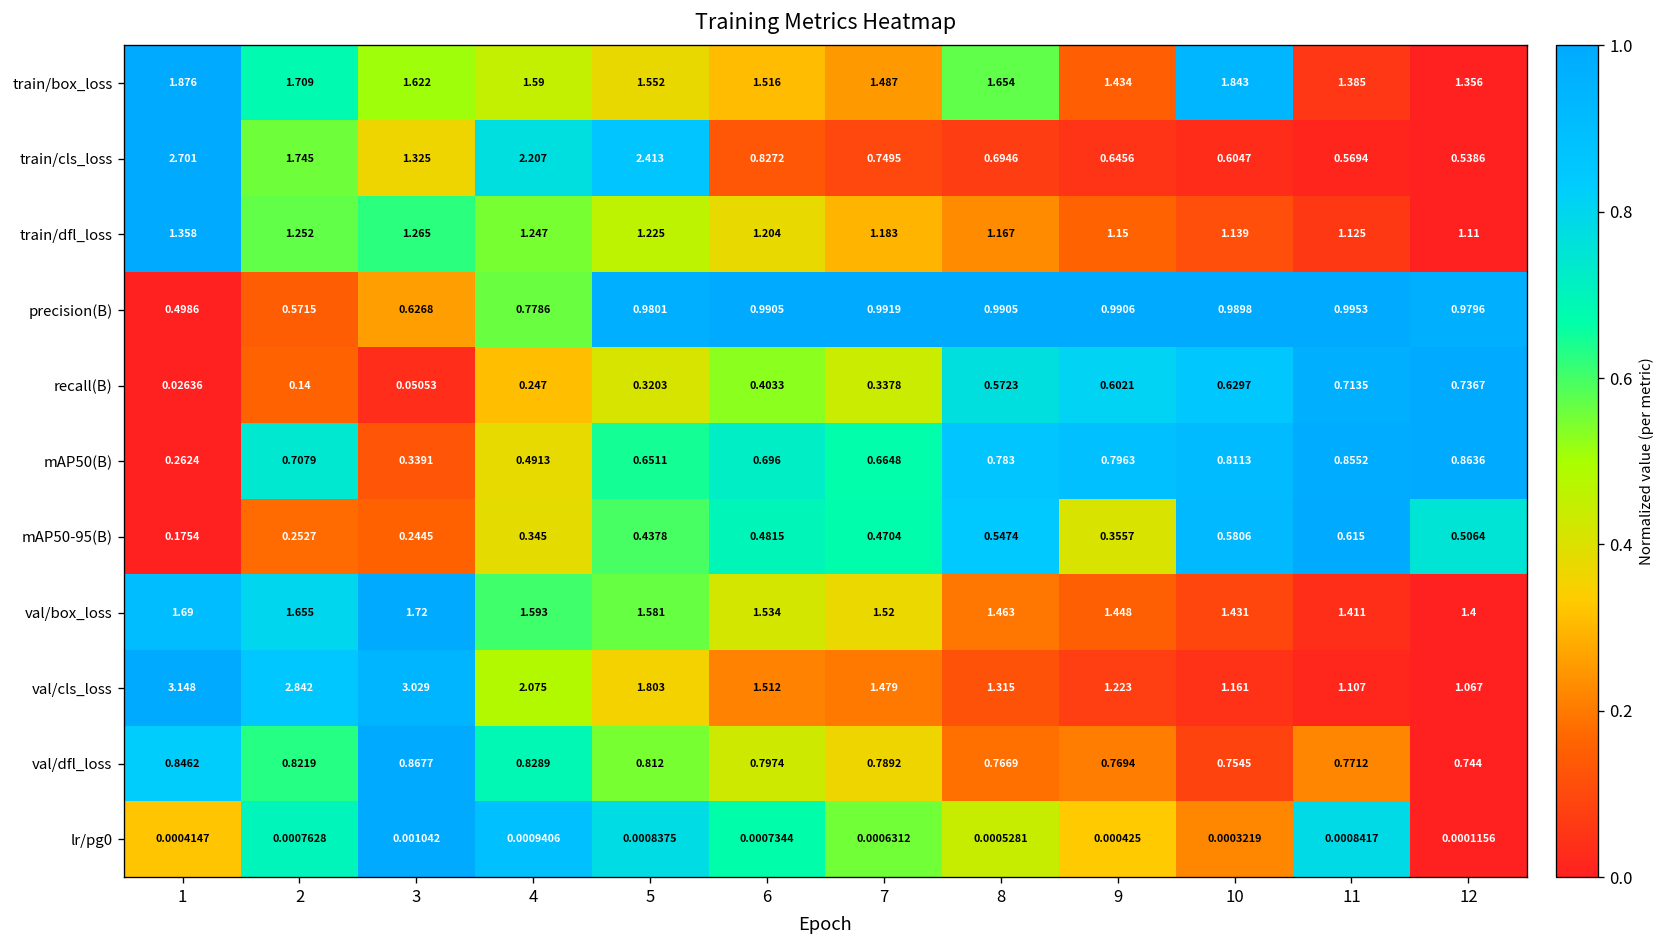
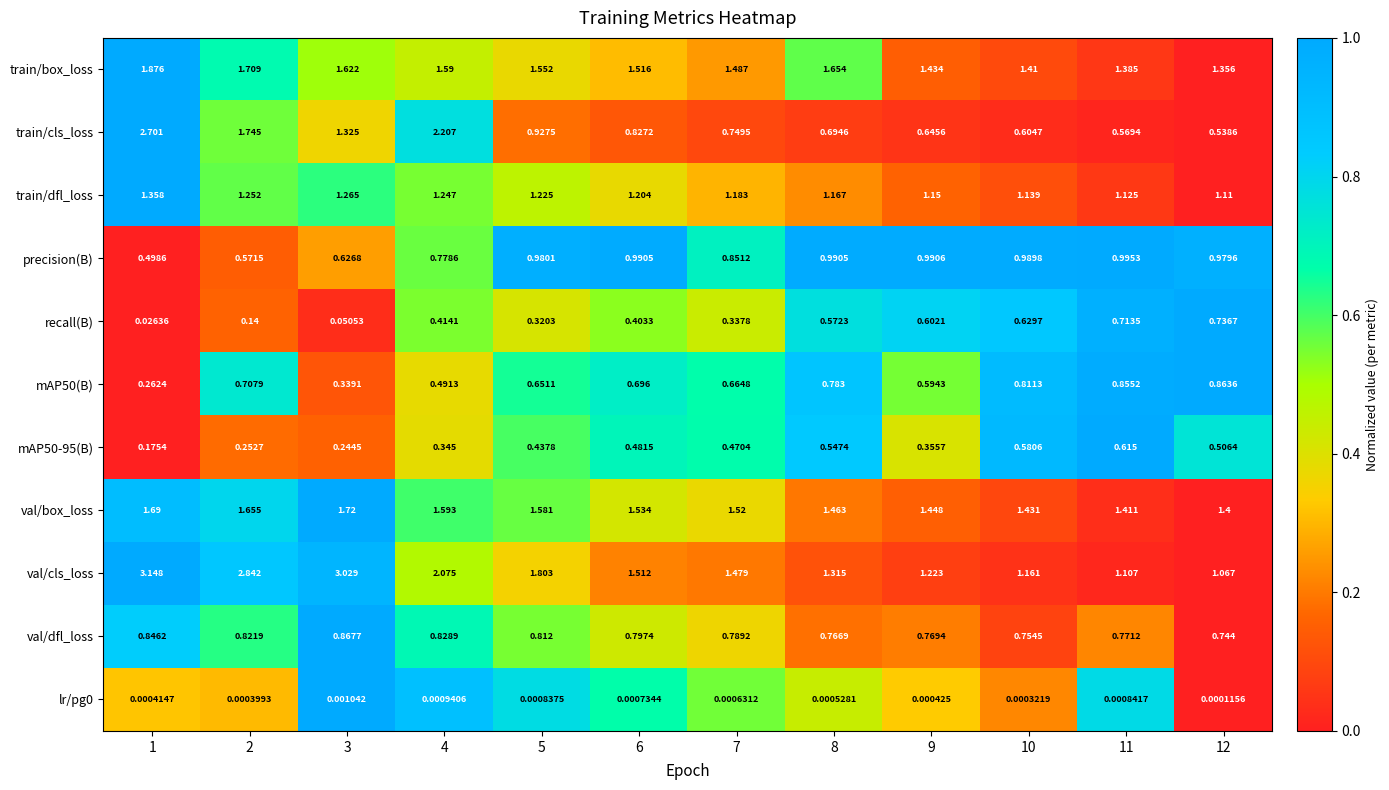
train/box_loss, 10: 1.843 -> 1.41
train/cls_loss, 5: 2.413 -> 0.9275
precision(B), 7: 0.9919 -> 0.8512
recall(B), 4: 0.247 -> 0.4141
mAP50(B), 9: 0.7963 -> 0.5943
lr/pg0, 2: 0.0007628 -> 0.0003993
